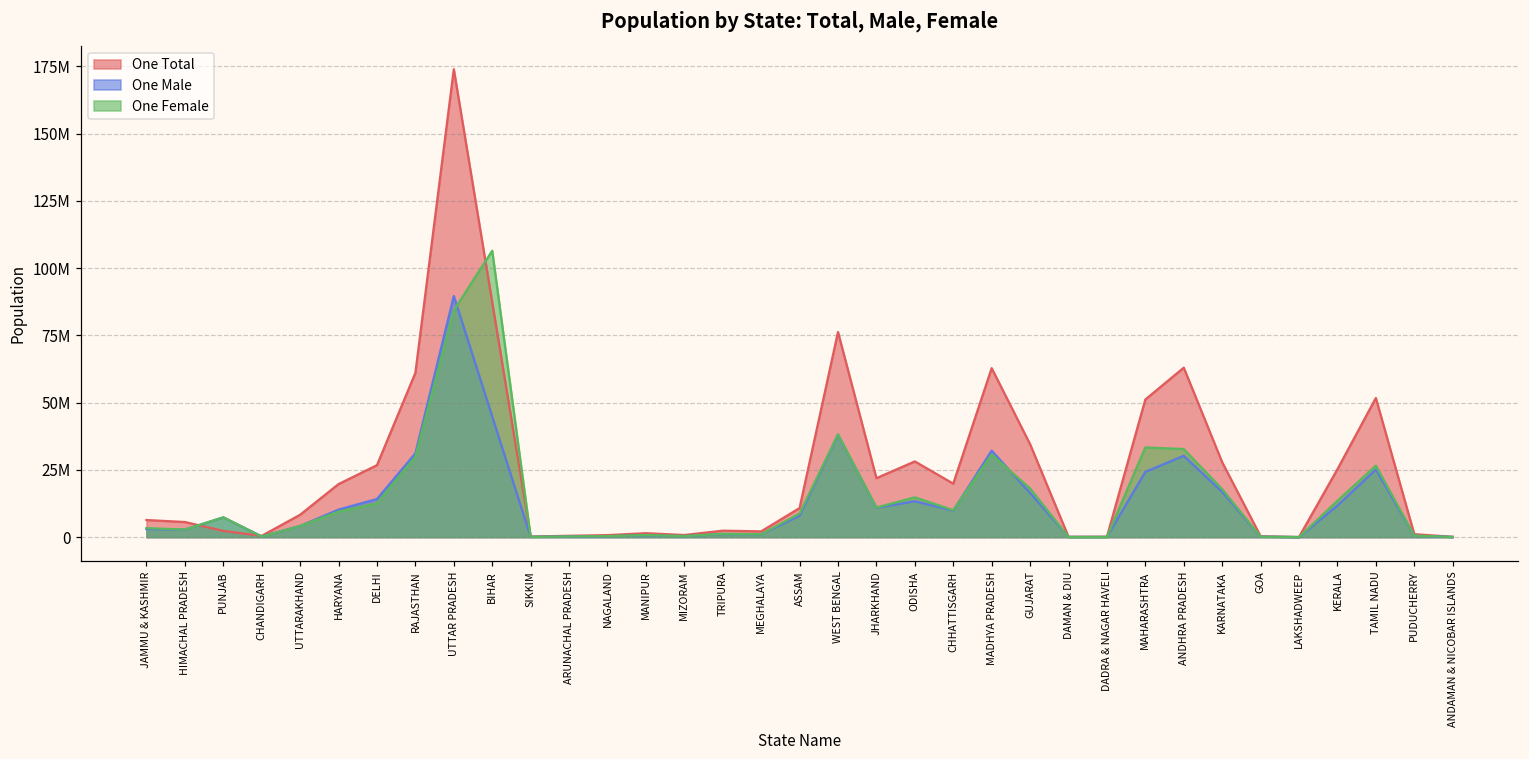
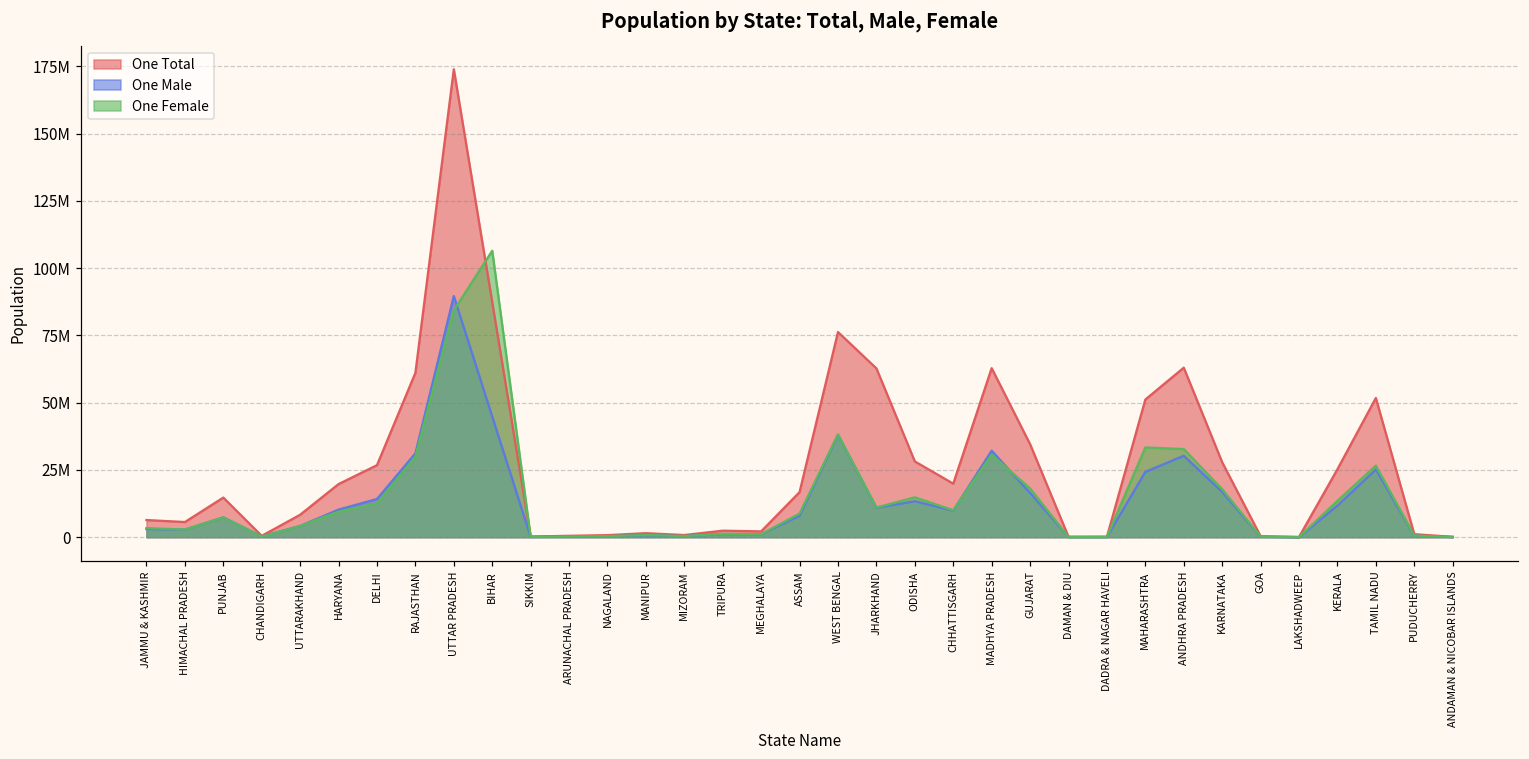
One Total, PUNJAB: 2000000 -> 15000000
One Total, ASSAM: 11000000 -> 17000000
One Total, JHARKHAND: 22000000 -> 63000000
